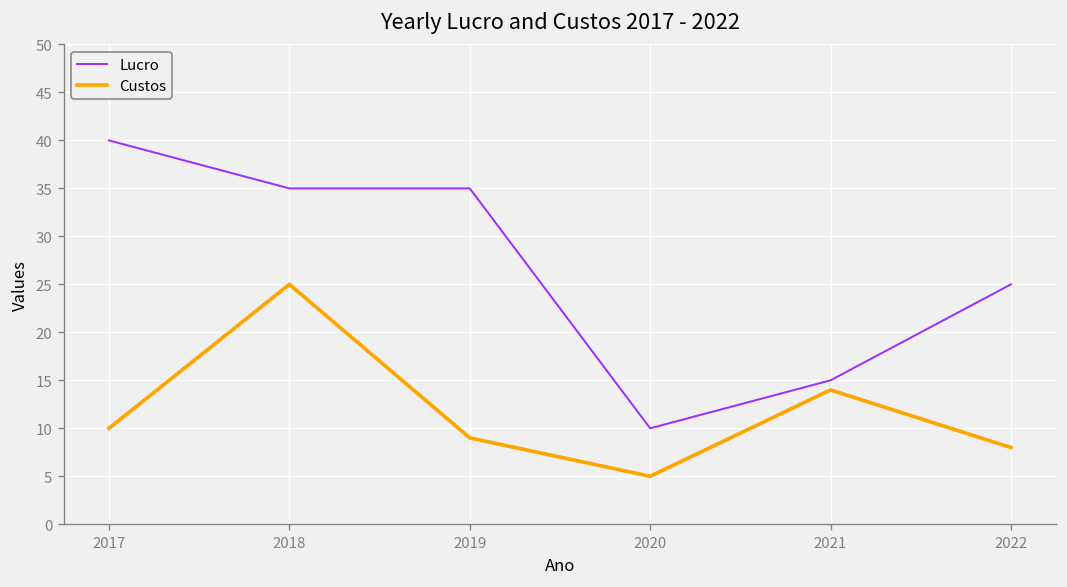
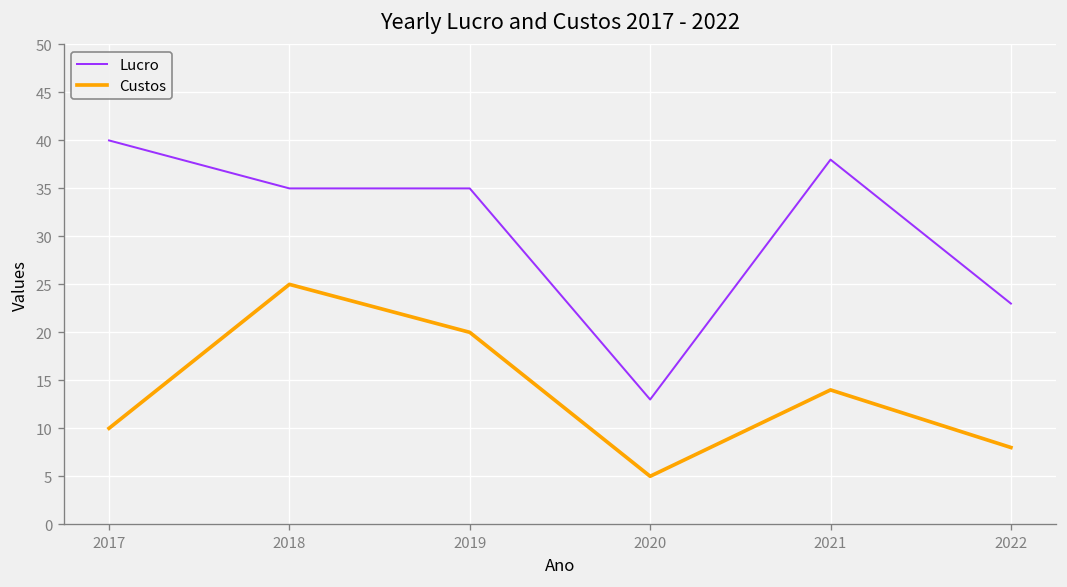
Custos, 2019: 9 -> 20
Lucro, 2020: 10 -> 13
Lucro, 2021: 15 -> 38
Lucro, 2022: 25 -> 23
